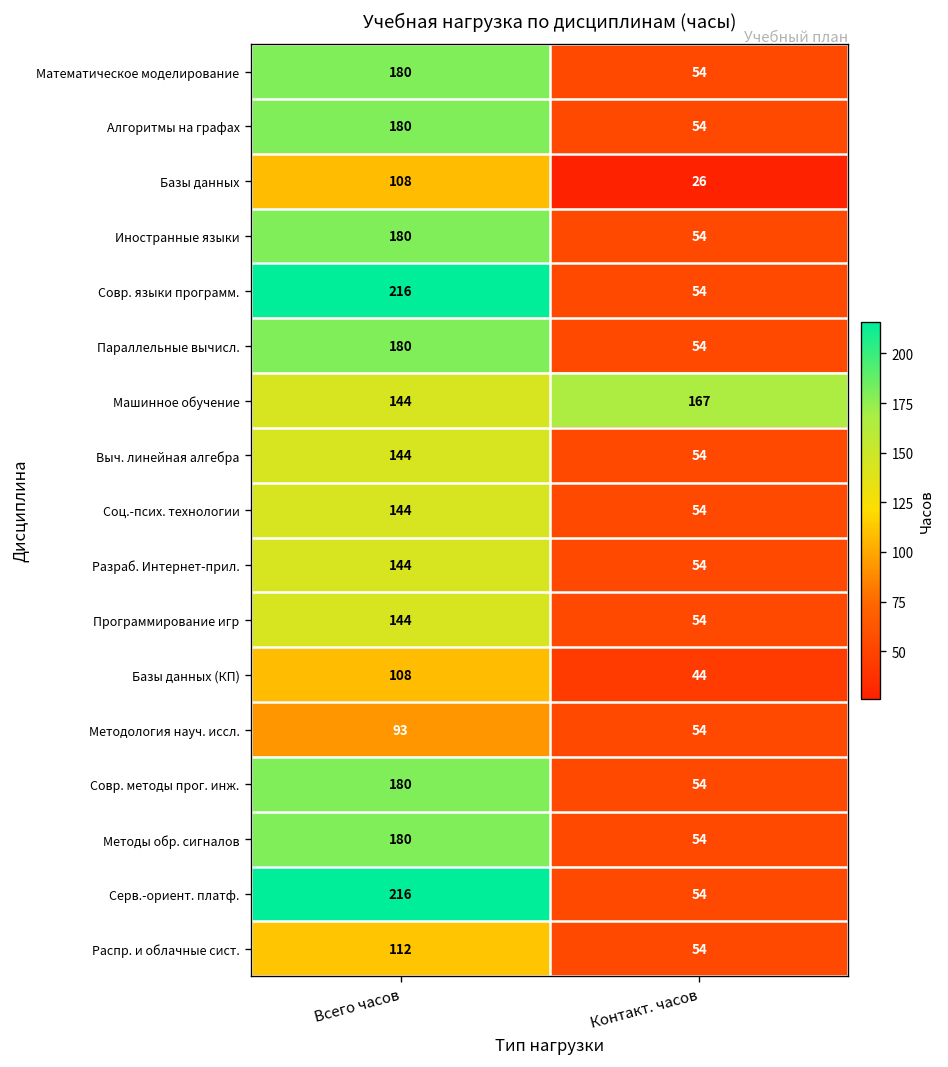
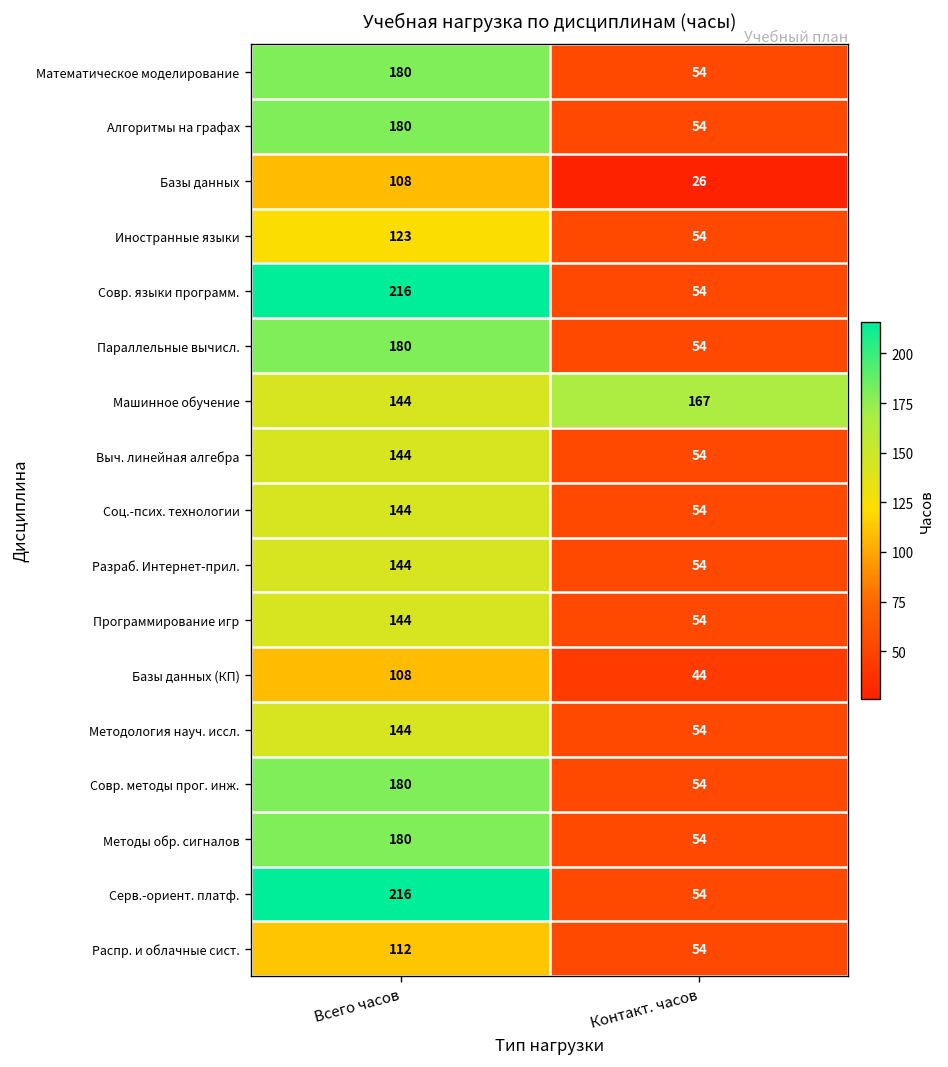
Иностранные языки, Всего часов: 180 -> 123
Методология науч. иссл., Всего часов: 93 -> 144
